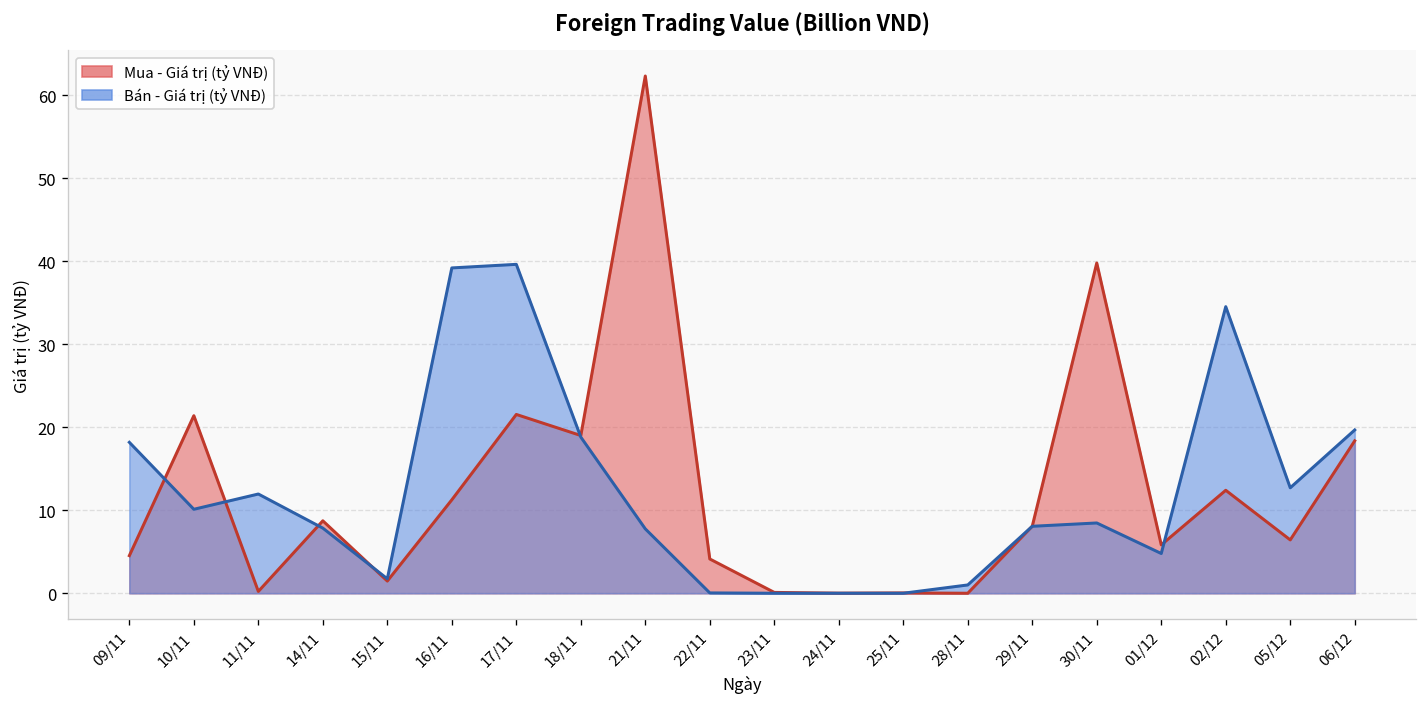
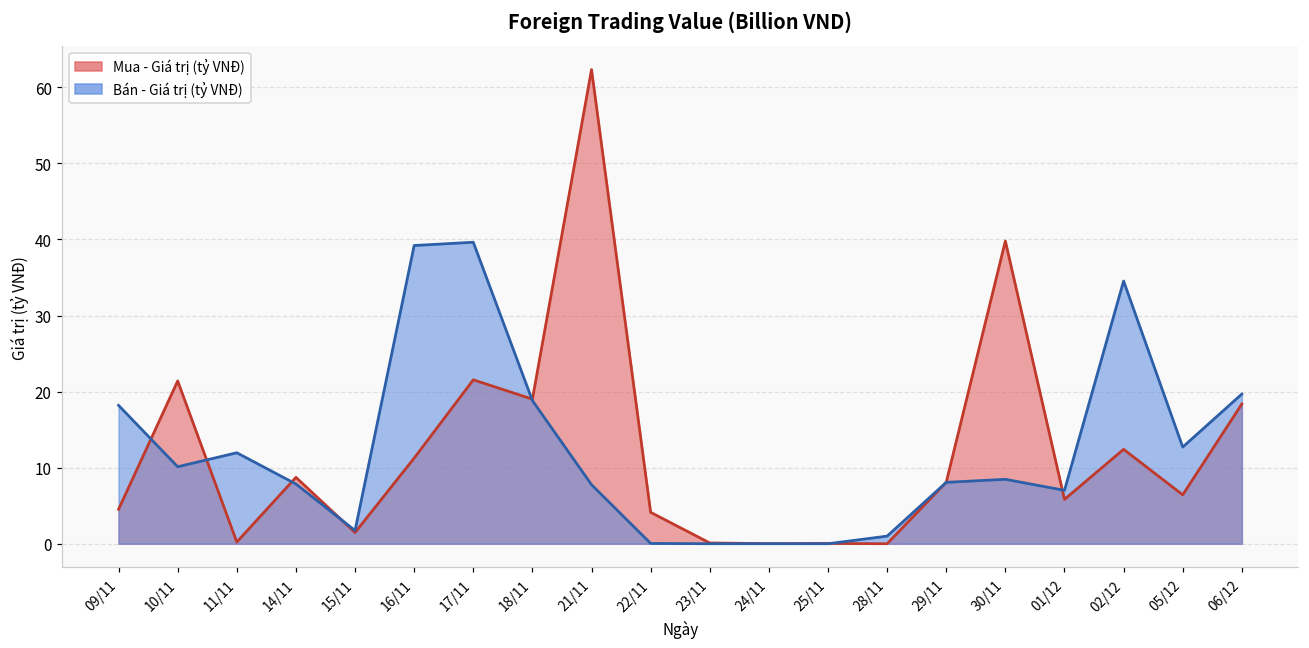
Bán - Giá trị (tỷ VNĐ), 01/12: 5 -> 7
